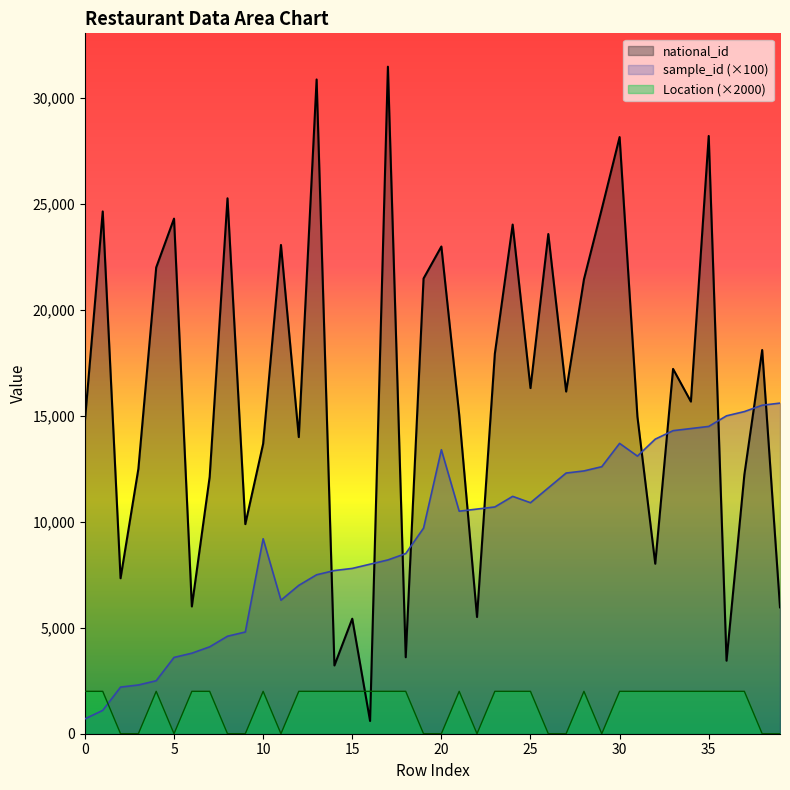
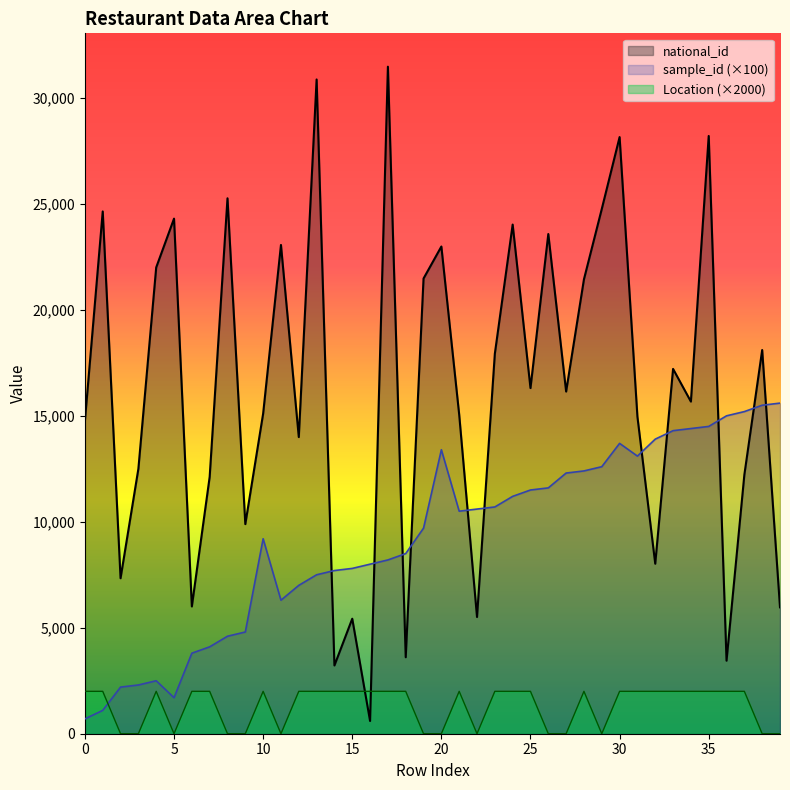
sample_id (×100), 5: 3,600 -> 1,700
national_id, 10: 13,700 -> 15,100
sample_id (×100), 25: 10,900 -> 11,500
